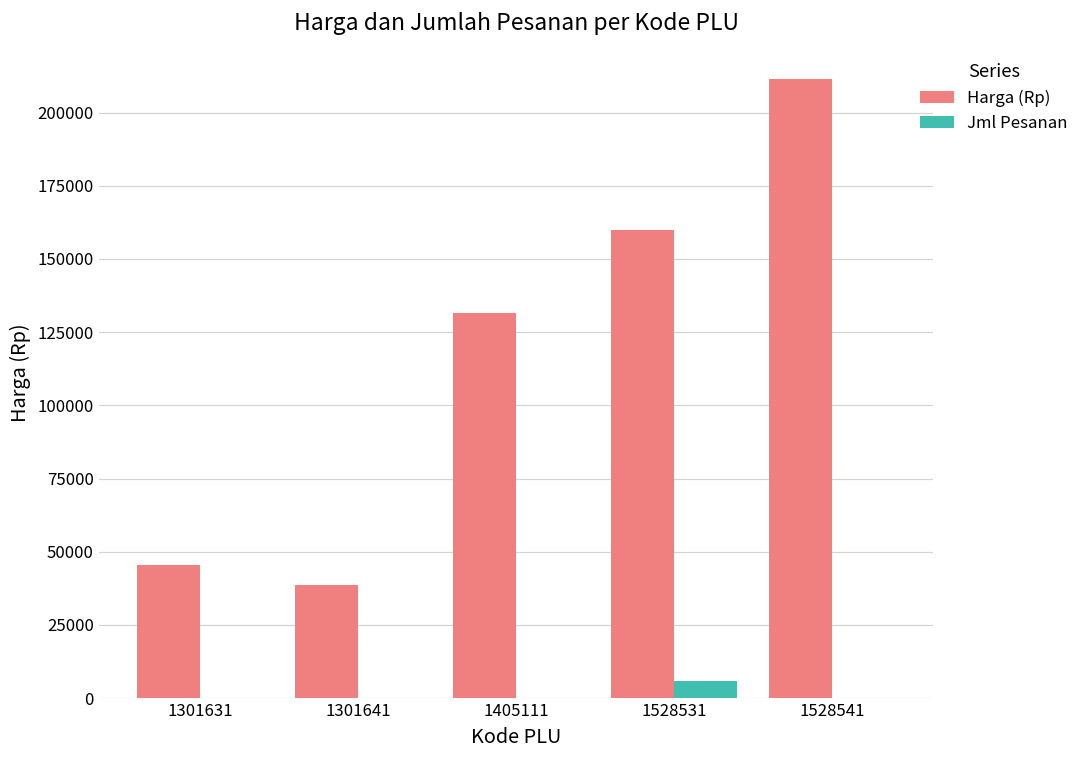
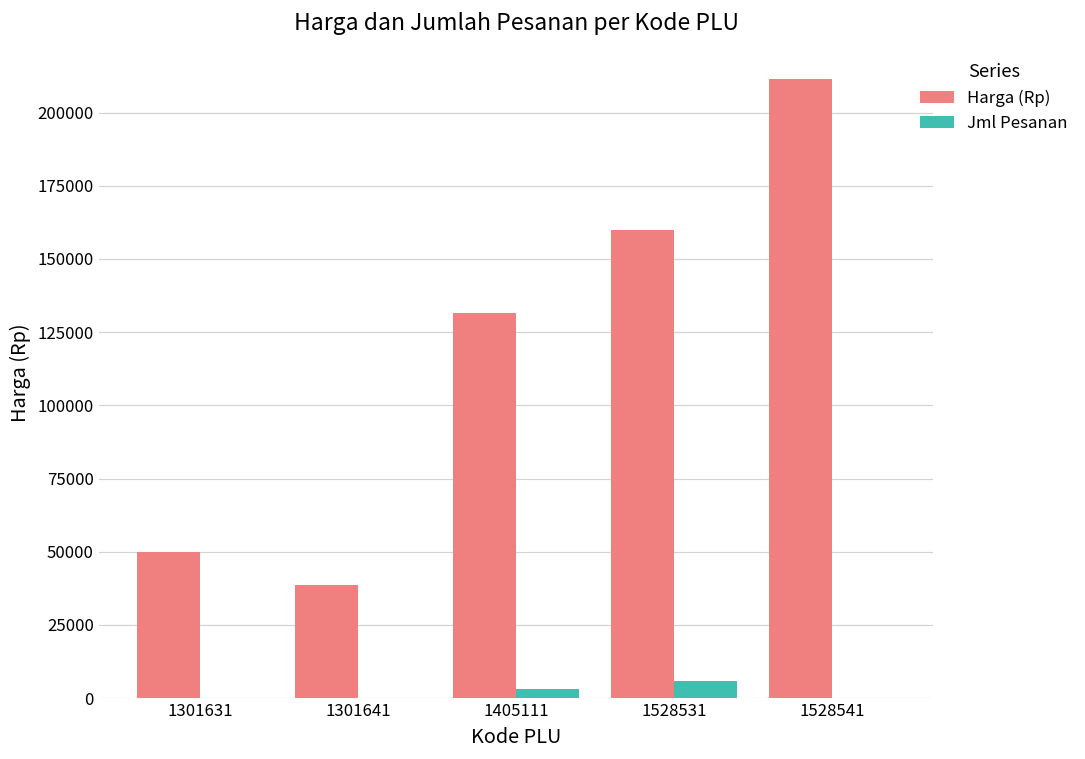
Harga (Rp), 1301631: 46000 -> 50000
Jml Pesanan, 1405111: 0 -> 3000
